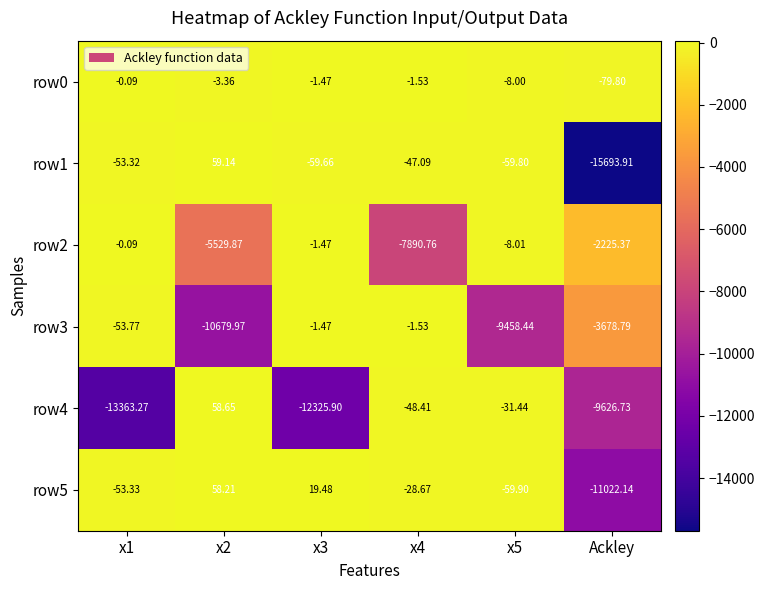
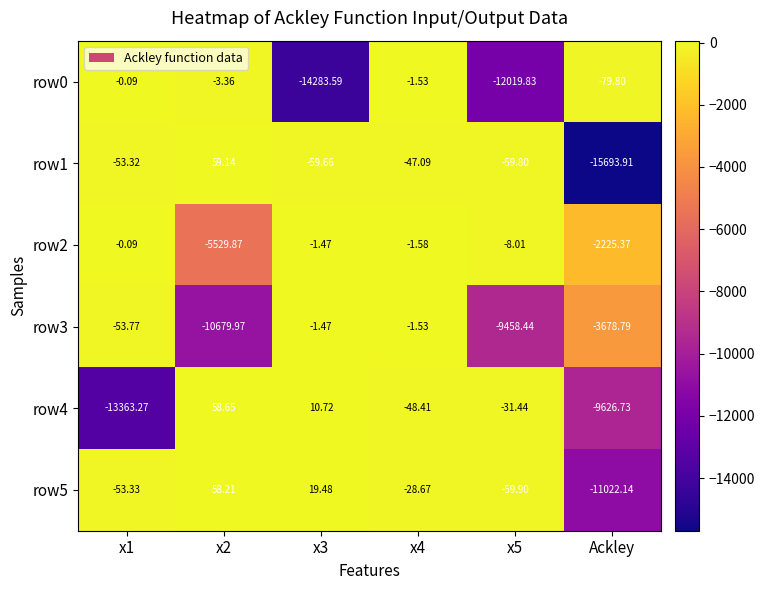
row0, x3: -1.47 -> -14283.59
row0, x5: -8.00 -> -12019.83
row2, x4: -7890.76 -> -1.58
row4, x3: -12325.90 -> 10.72
